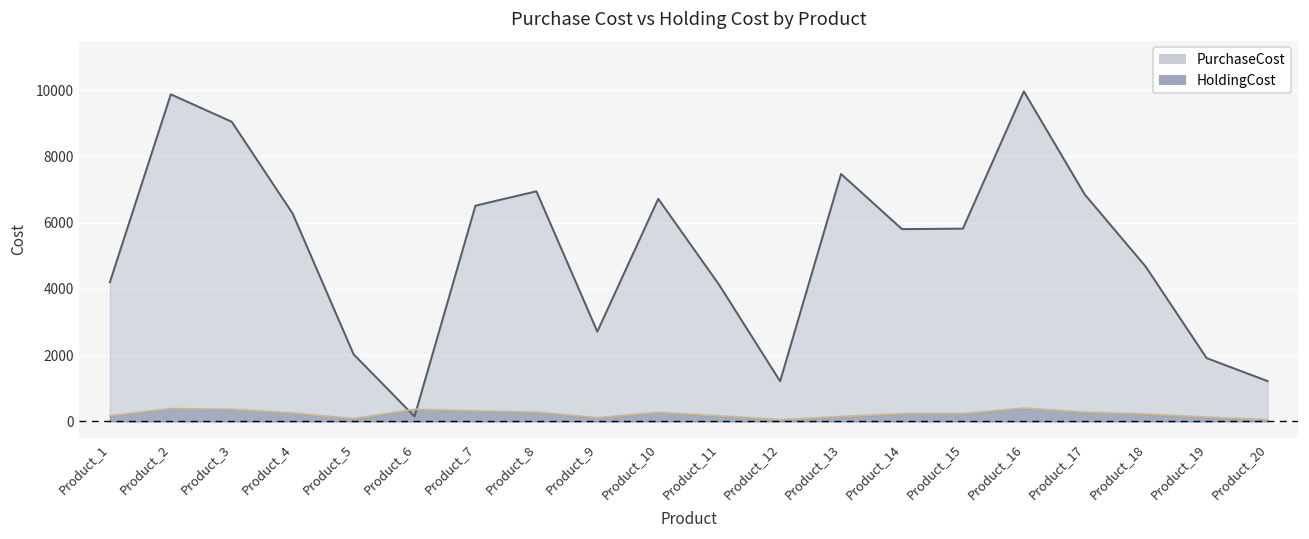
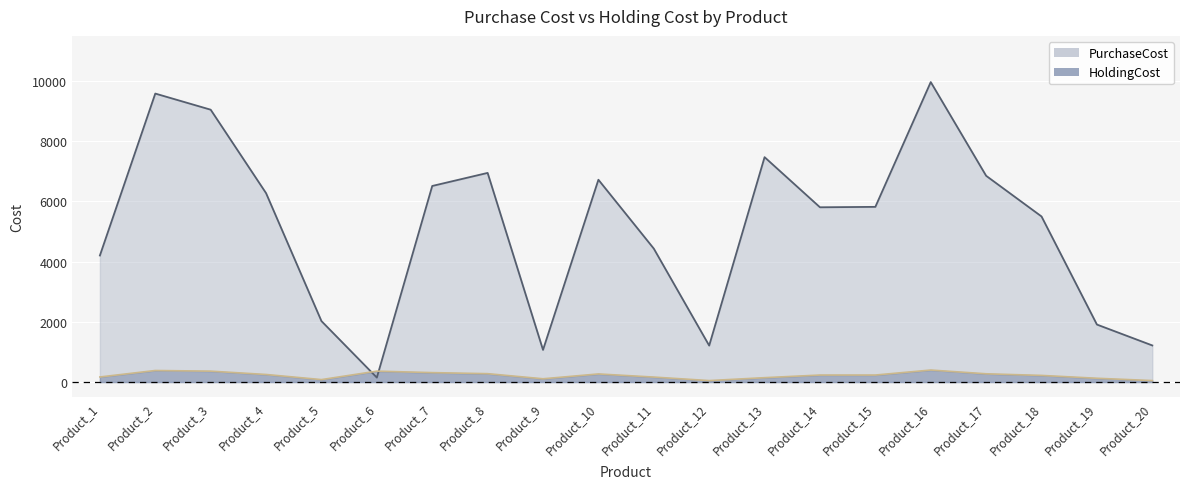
PurchaseCost, Product_2: 9900 -> 9600
PurchaseCost, Product_9: 2700 -> 1100
PurchaseCost, Product_11: 4100 -> 4400
PurchaseCost, Product_18: 4700 -> 5500
